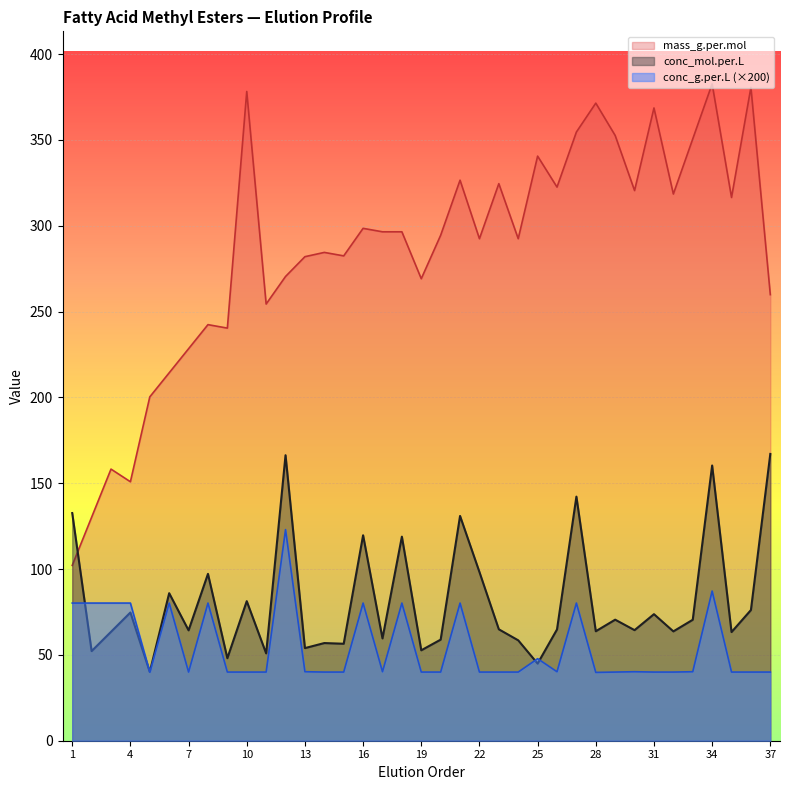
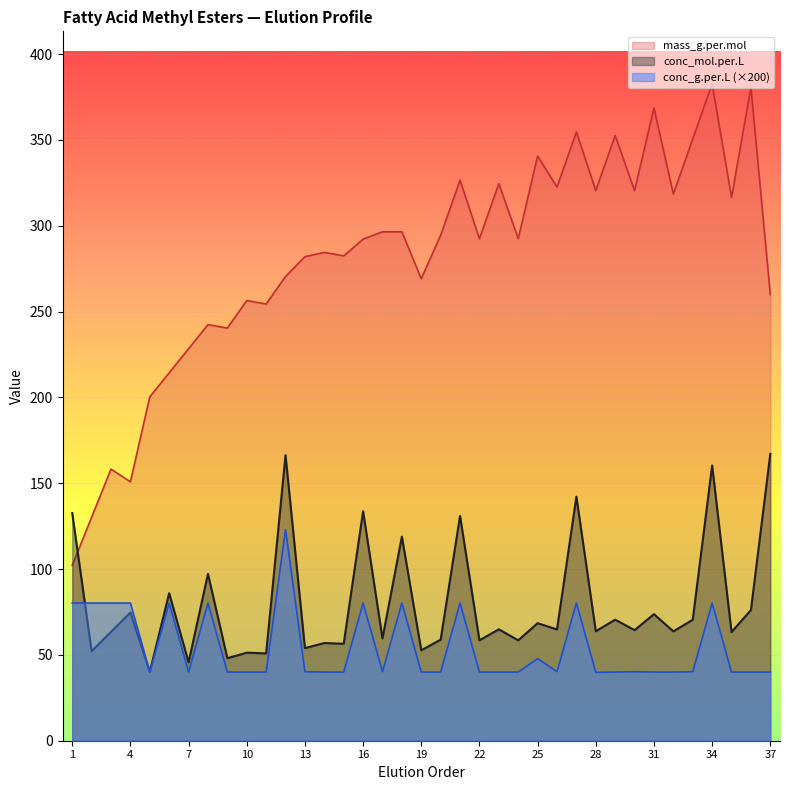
conc_mol.per.L, 7: 64 -> 46
mass_g.per.mol, 10: 378 -> 256
conc_mol.per.L, 10: 81 -> 51
mass_g.per.mol, 16: 299 -> 292
conc_mol.per.L, 16: 120 -> 134
conc_mol.per.L, 22: 98 -> 58
conc_mol.per.L, 25: 45 -> 68
mass_g.per.mol, 28: 371 -> 321
conc_g.per.L (×200), 34: 87 -> 80
